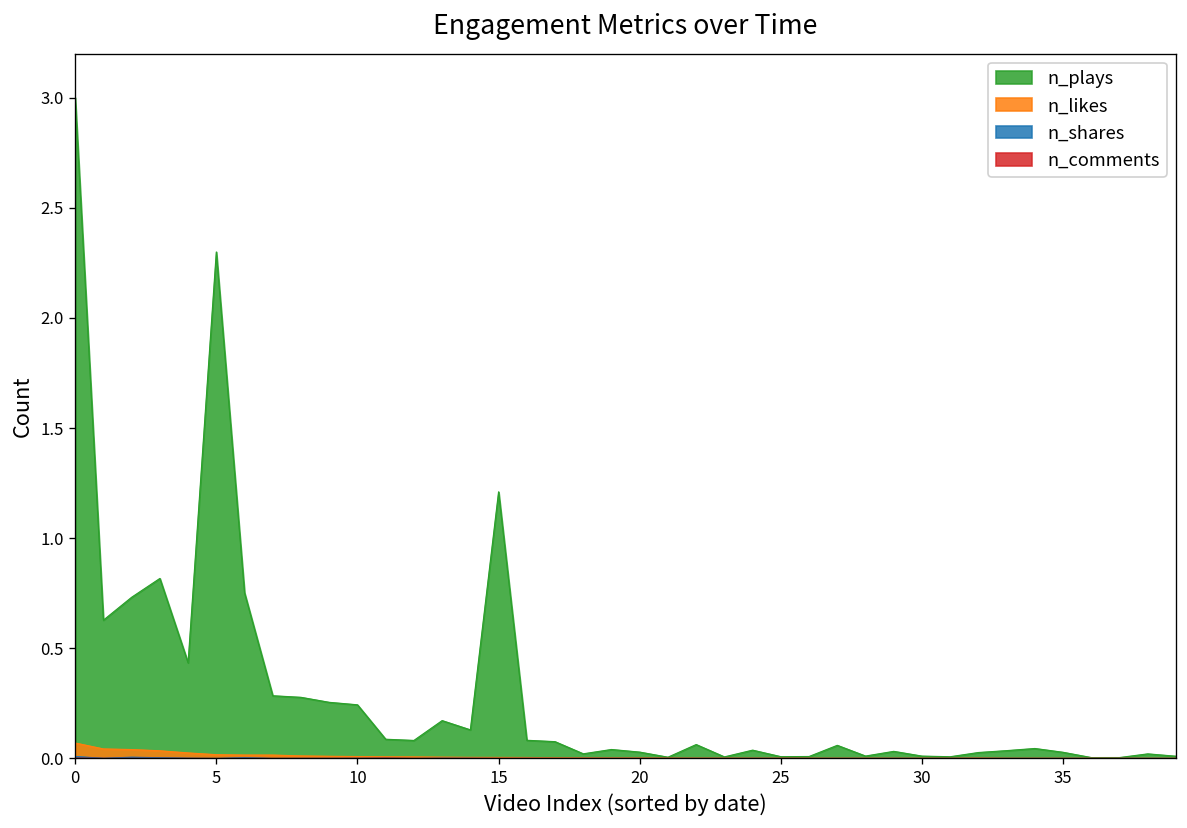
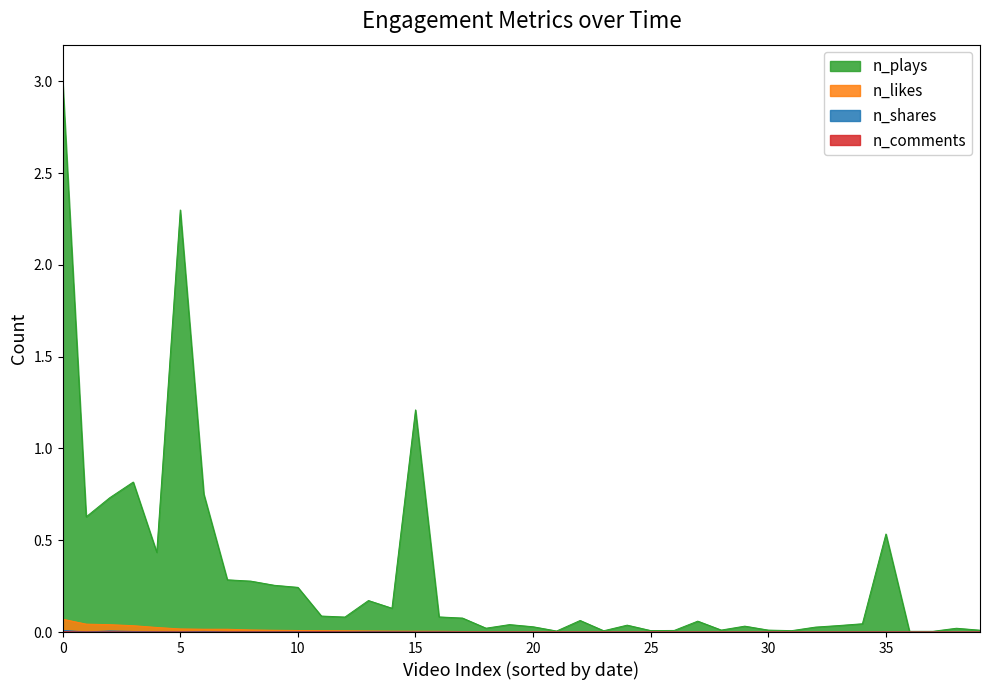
n_plays, 35: 0.03 -> 0.53
